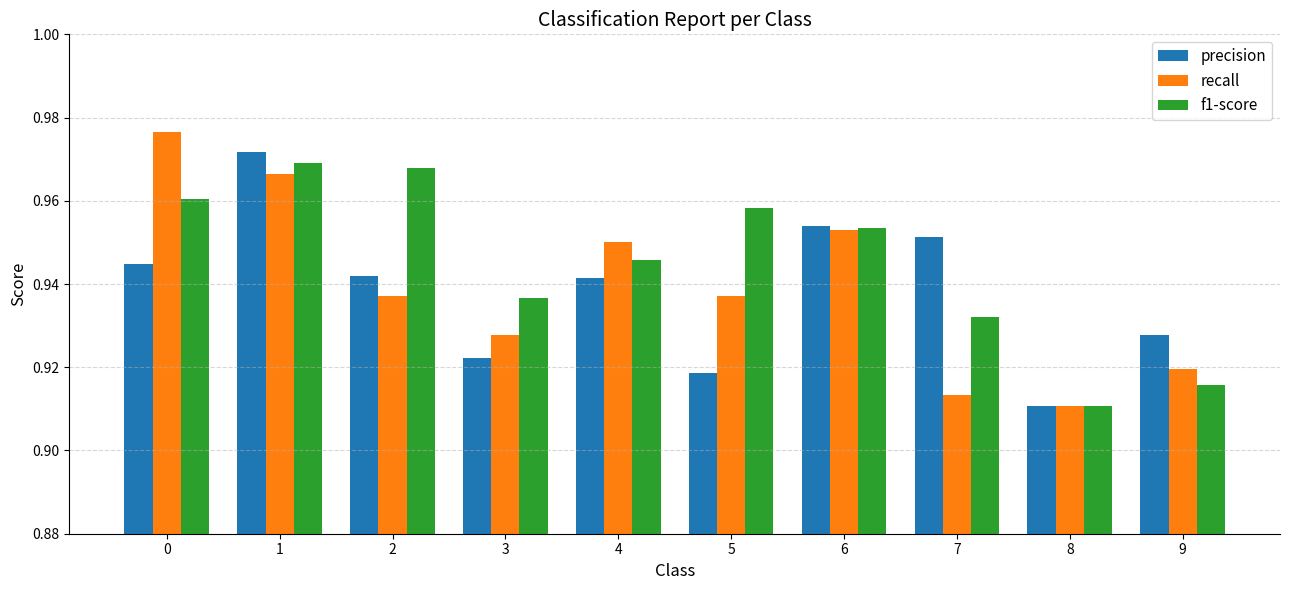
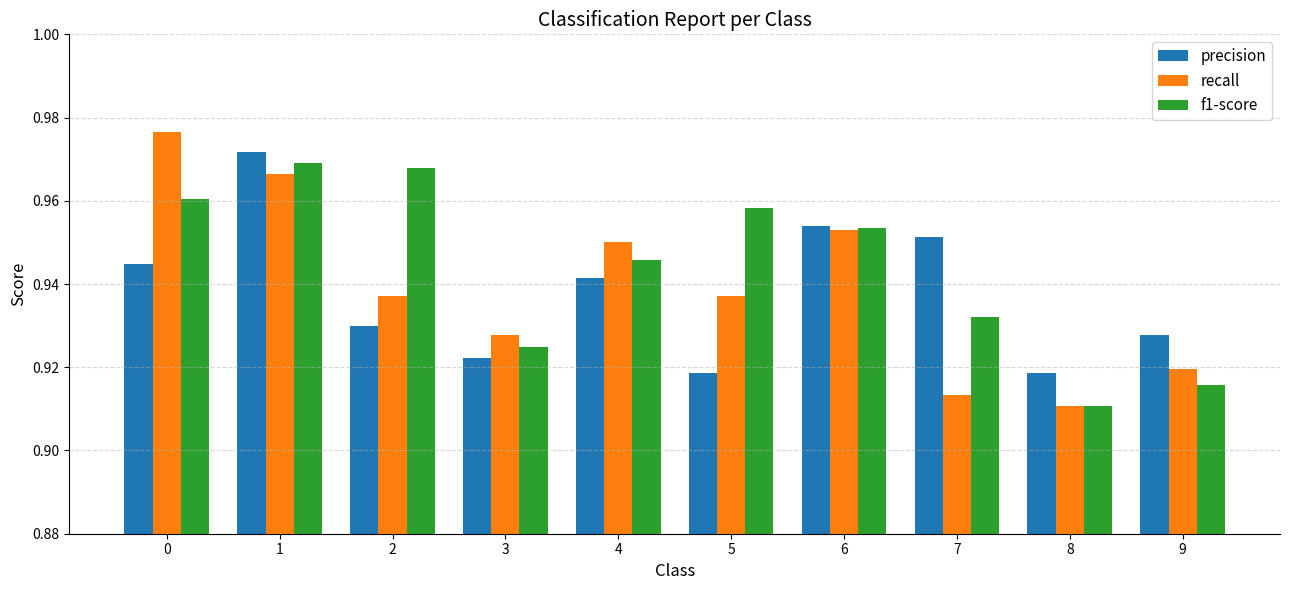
precision, 2: 0.942 -> 0.930
f1-score, 3: 0.937 -> 0.925
precision, 8: 0.911 -> 0.919
